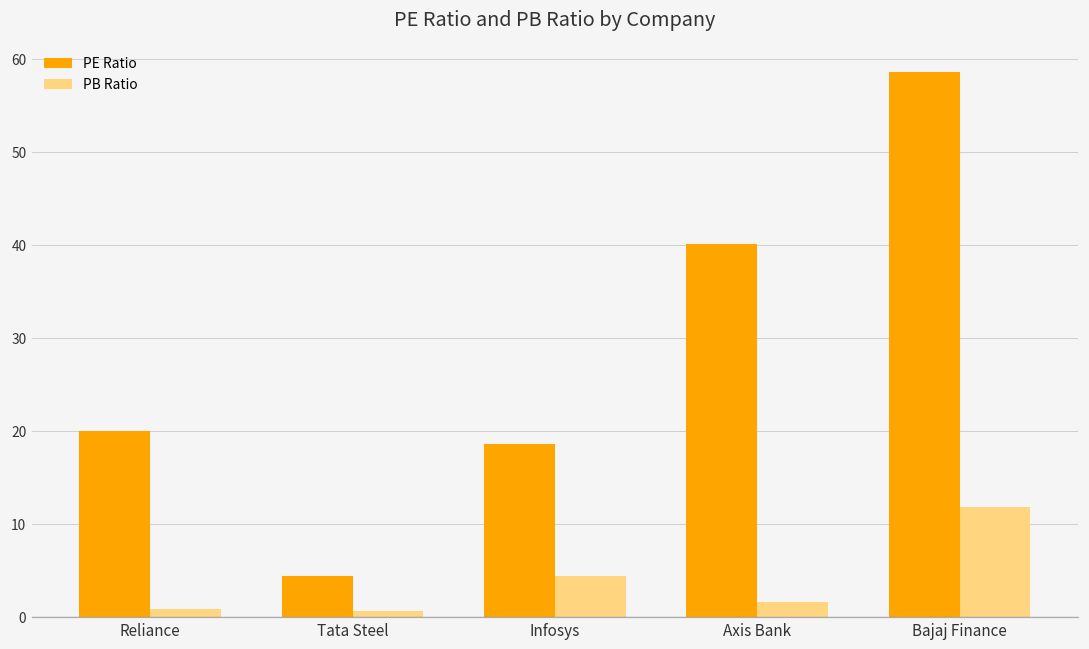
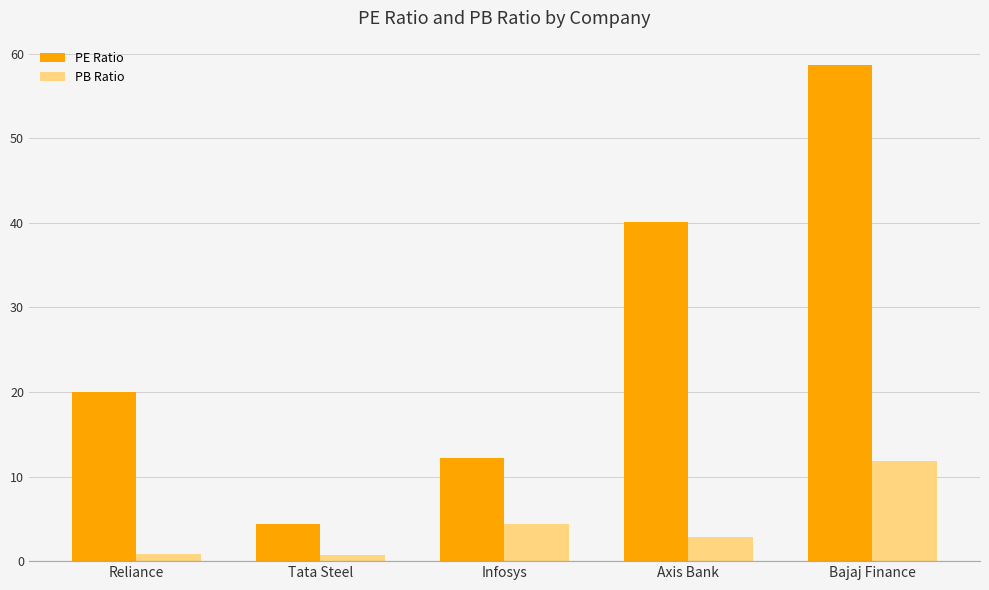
PE Ratio, Infosys: 19 -> 12
PB Ratio, Axis Bank: 2 -> 3
